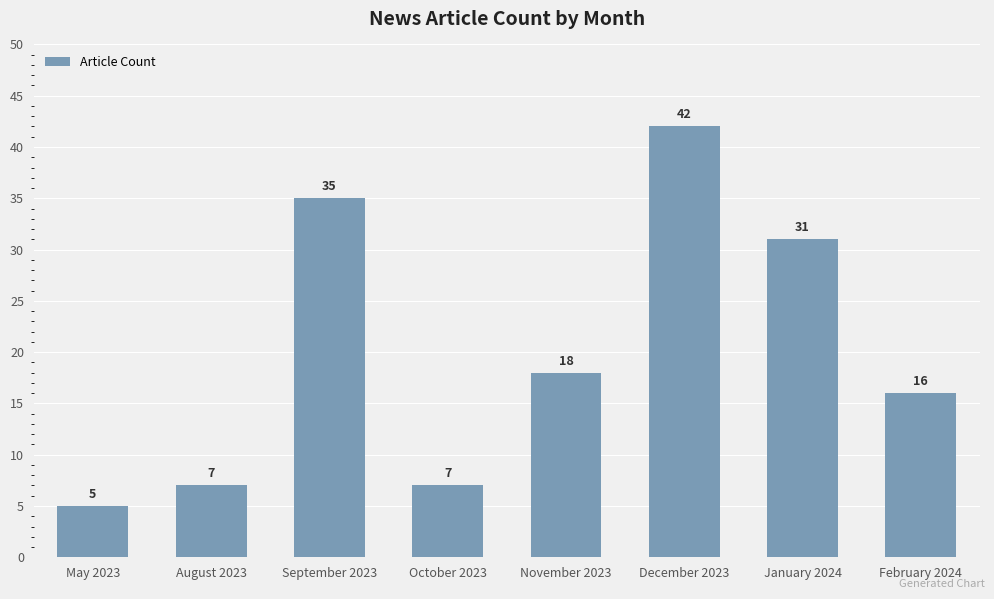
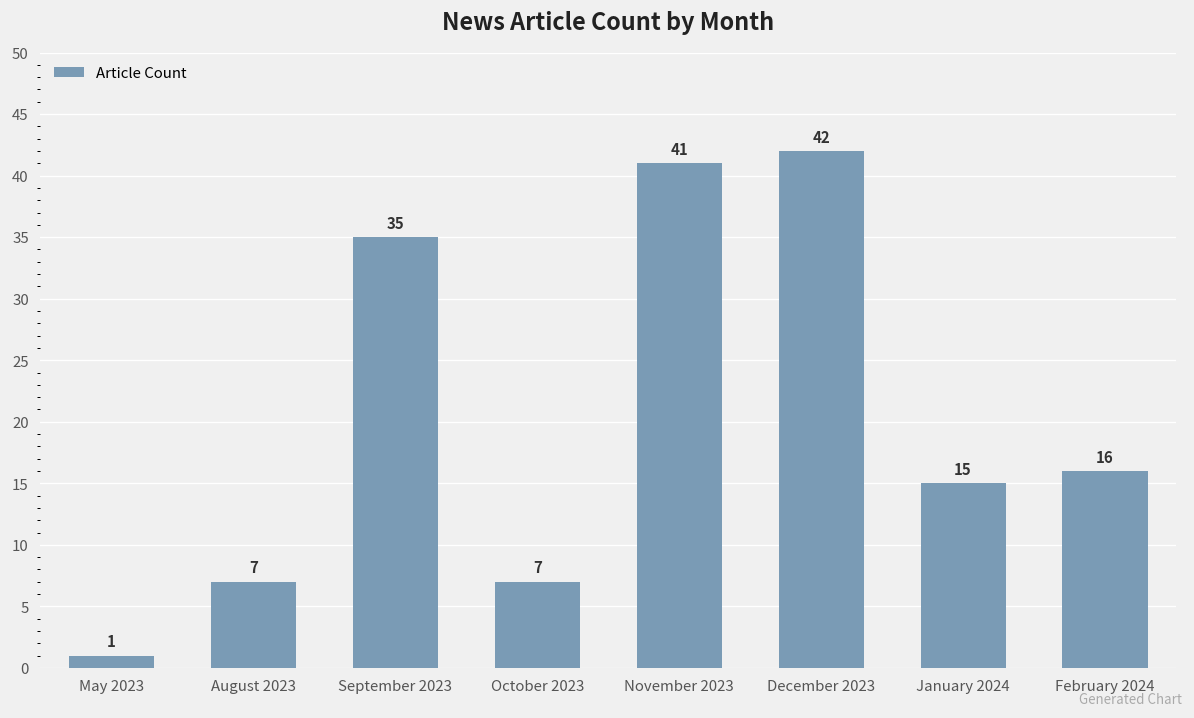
May 2023: 5 -> 1
November 2023: 18 -> 41
January 2024: 31 -> 15
